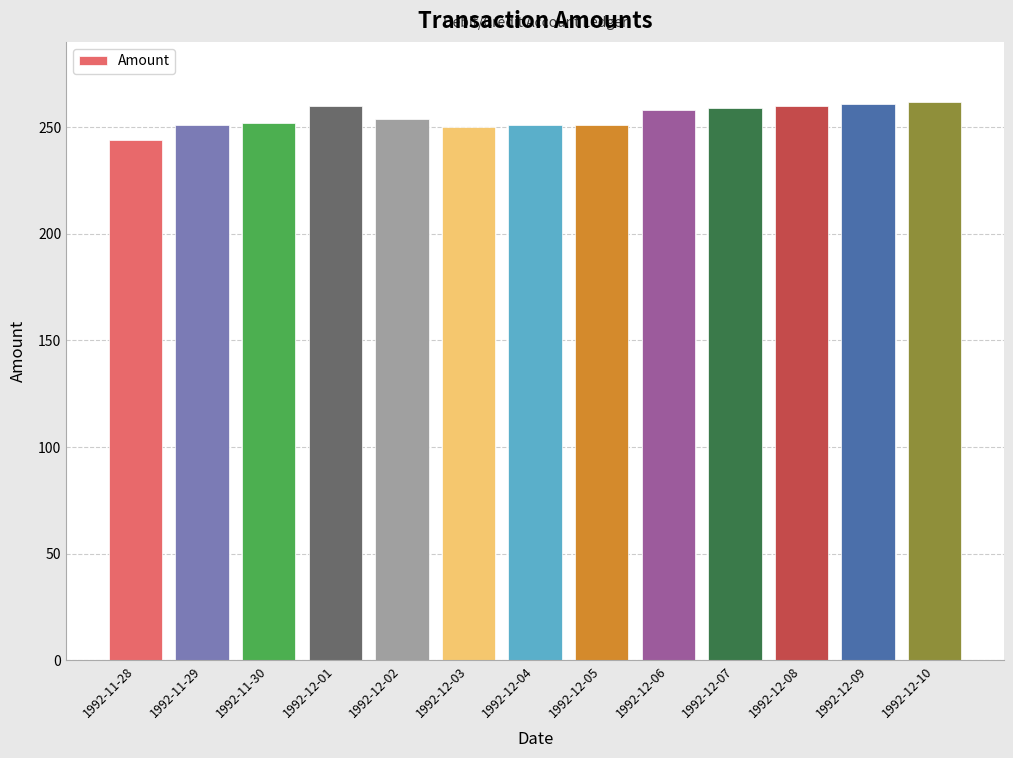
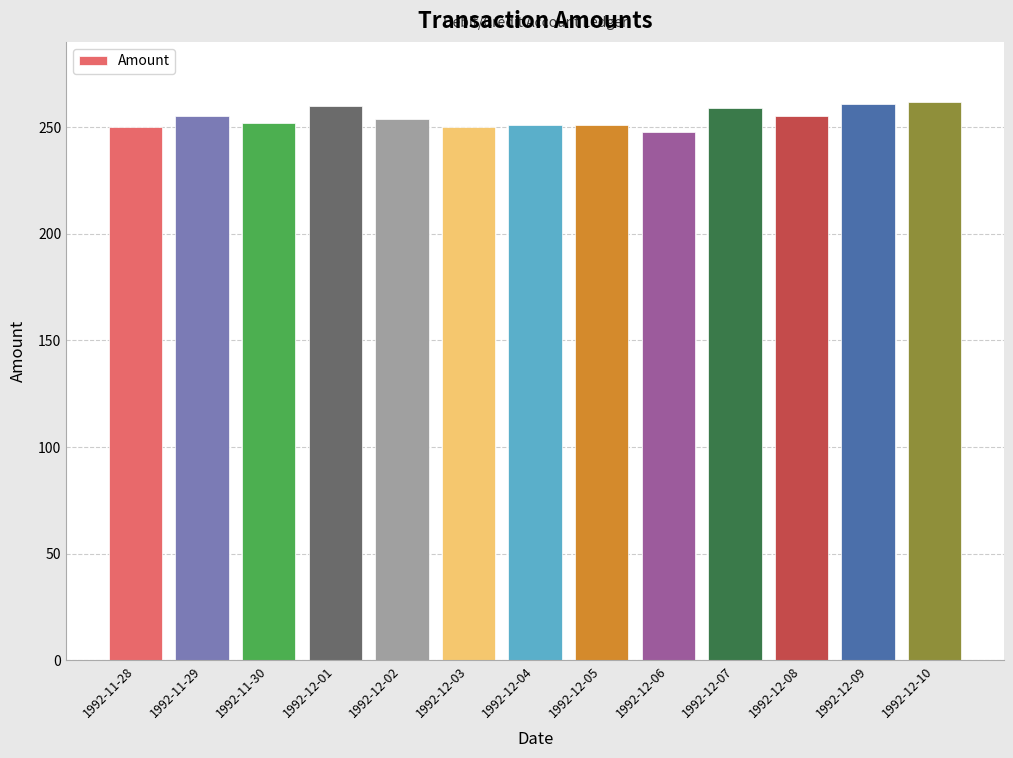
1992-11-28: 244 -> 250
1992-11-29: 251 -> 255
1992-12-06: 258 -> 248
1992-12-08: 260 -> 255
